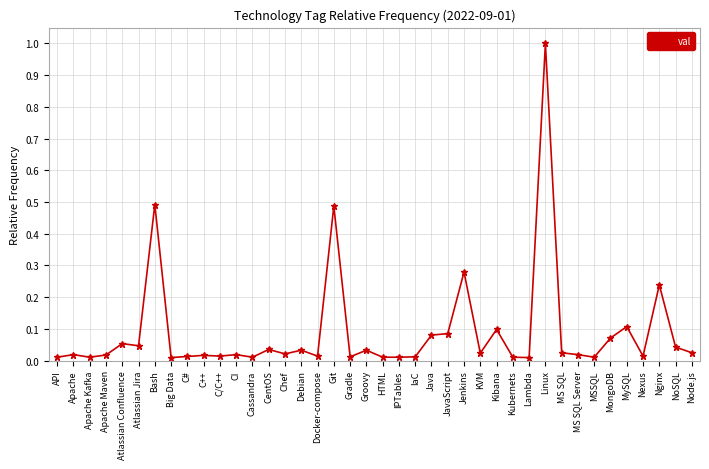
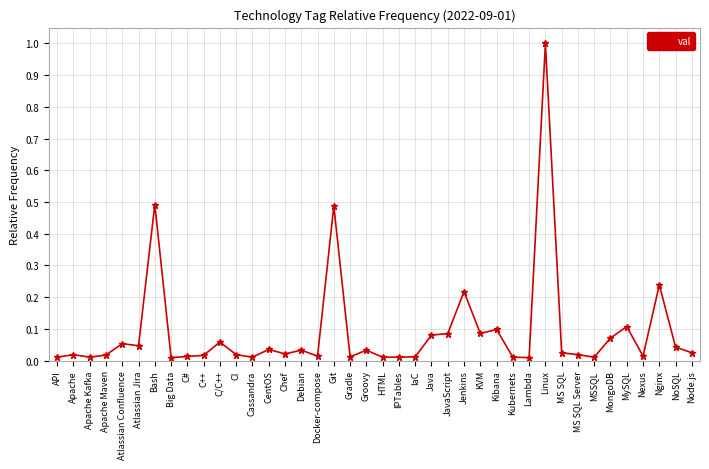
C/C++: 0.01 -> 0.06
Jenkins: 0.28 -> 0.22
KVM: 0.02 -> 0.09
